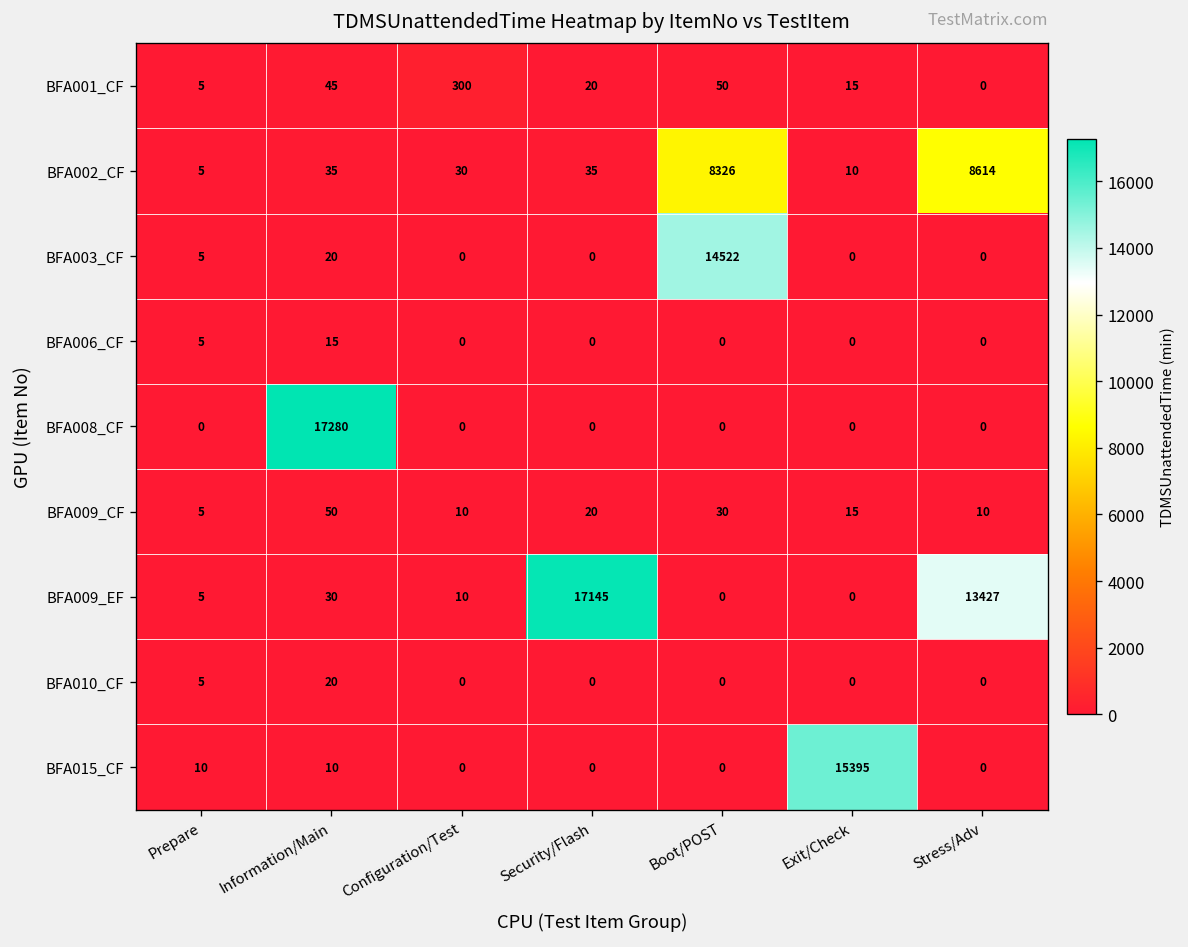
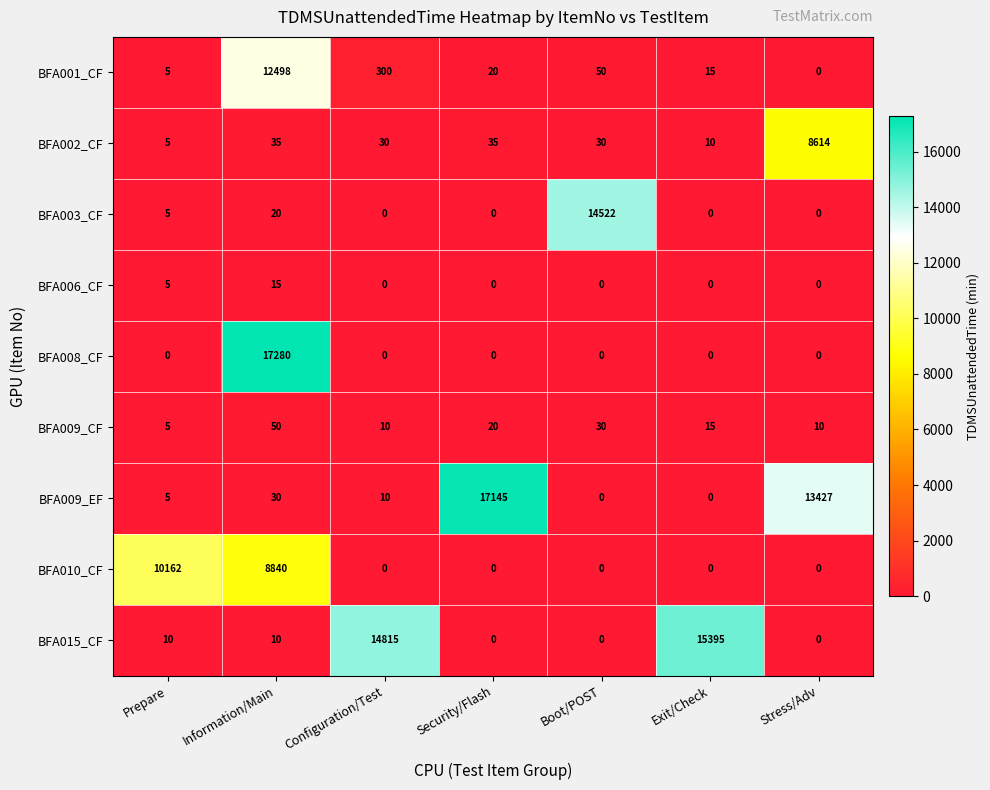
BFA001_CF, Information/Main: 45 -> 12498
BFA002_CF, Boot/POST: 8326 -> 30
BFA010_CF, Prepare: 5 -> 10162
BFA010_CF, Information/Main: 20 -> 8840
BFA015_CF, Configuration/Test: 0 -> 14815
